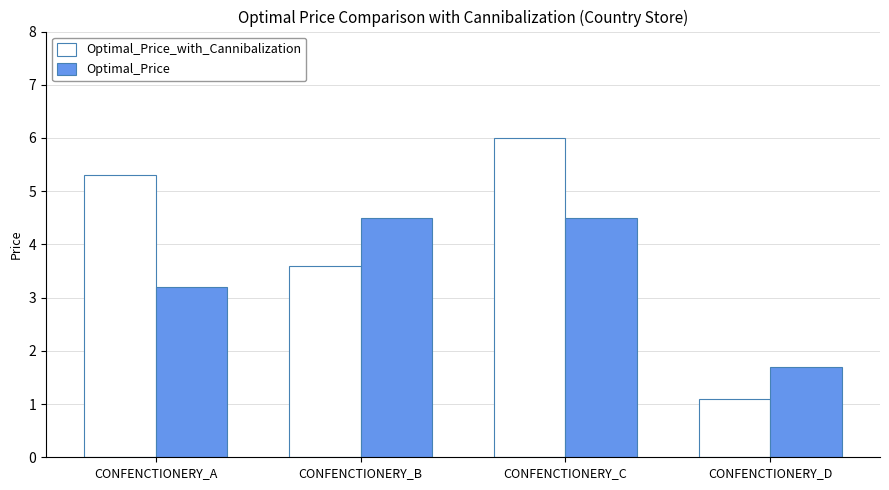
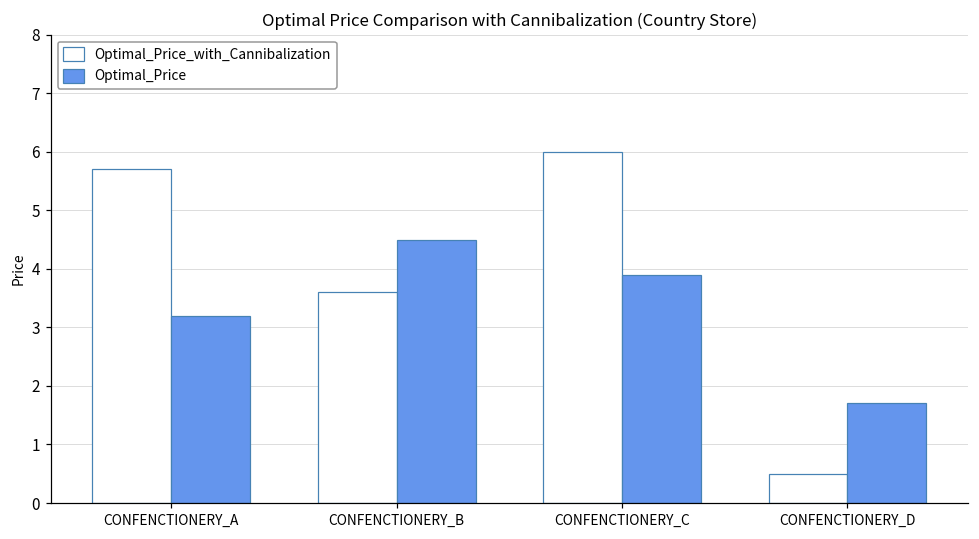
Optimal_Price_with_Cannibalization, CONFENCTIONERY_A: 5.3 -> 5.7
Optimal_Price, CONFENCTIONERY_C: 4.5 -> 3.9
Optimal_Price_with_Cannibalization, CONFENCTIONERY_D: 1.1 -> 0.5
